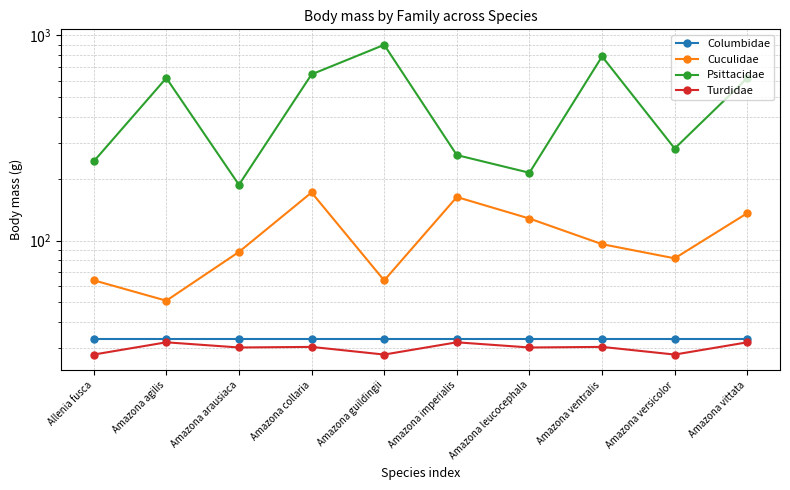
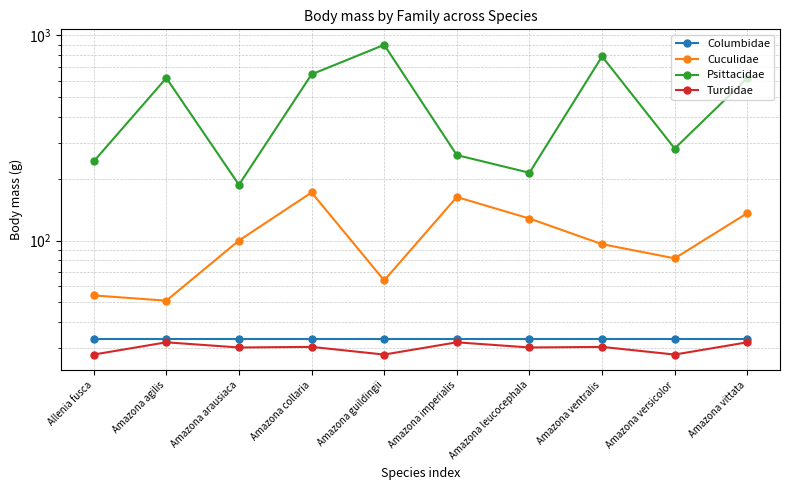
Cuculidae, Allenia fusca: 64 -> 54
Cuculidae, Amazona arausiaca: 88 -> 100
